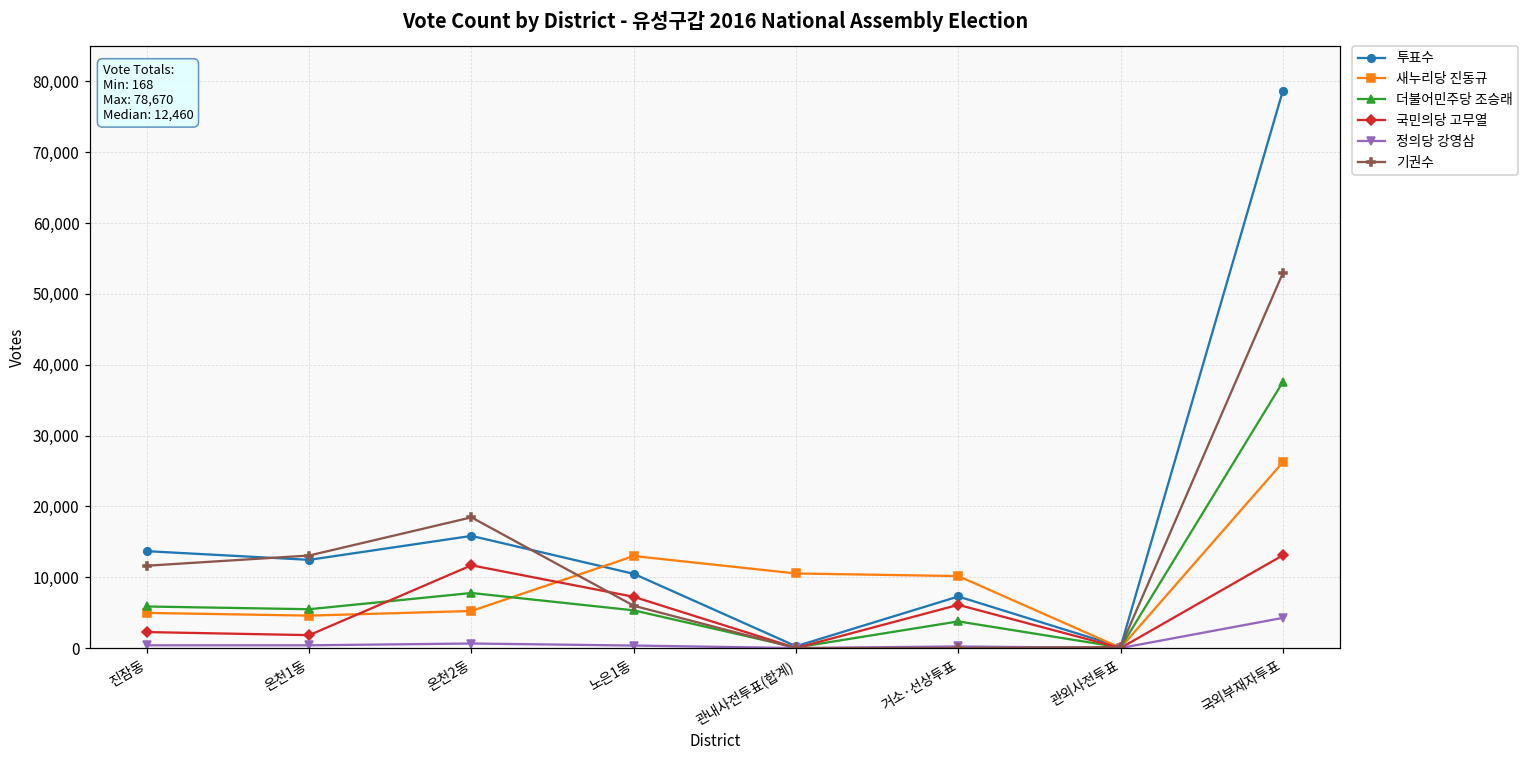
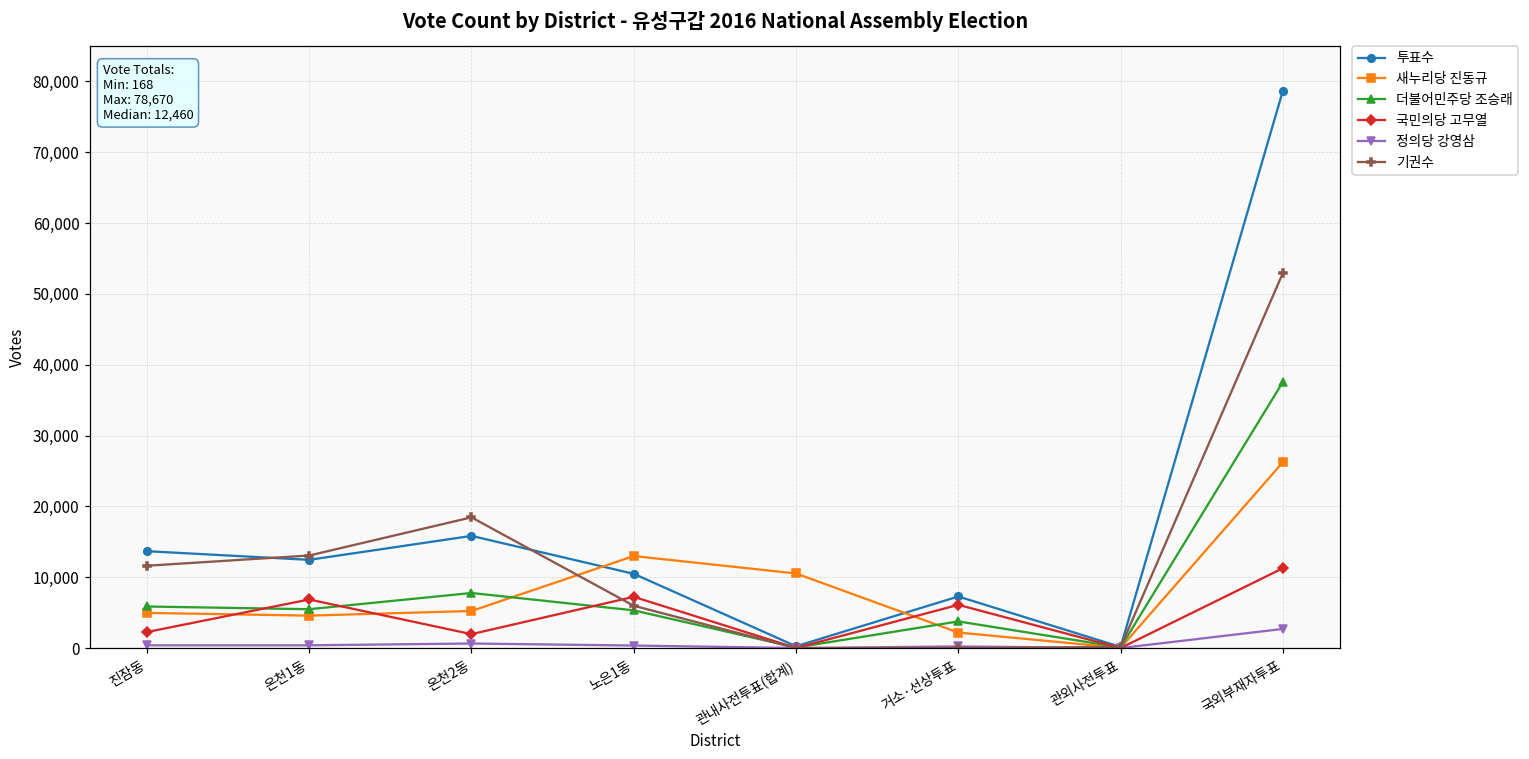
국민의당 고무열, 온천1동: 2,000 -> 7,000
국민의당 고무열, 온천2동: 12,000 -> 2,000
새누리당 진동규, 거소·선상투표: 10,000 -> 2,000
국민의당 고무열, 국외부재자투표: 13,000 -> 11,000
정의당 강영삼, 국외부재자투표: 4,000 -> 3,000
